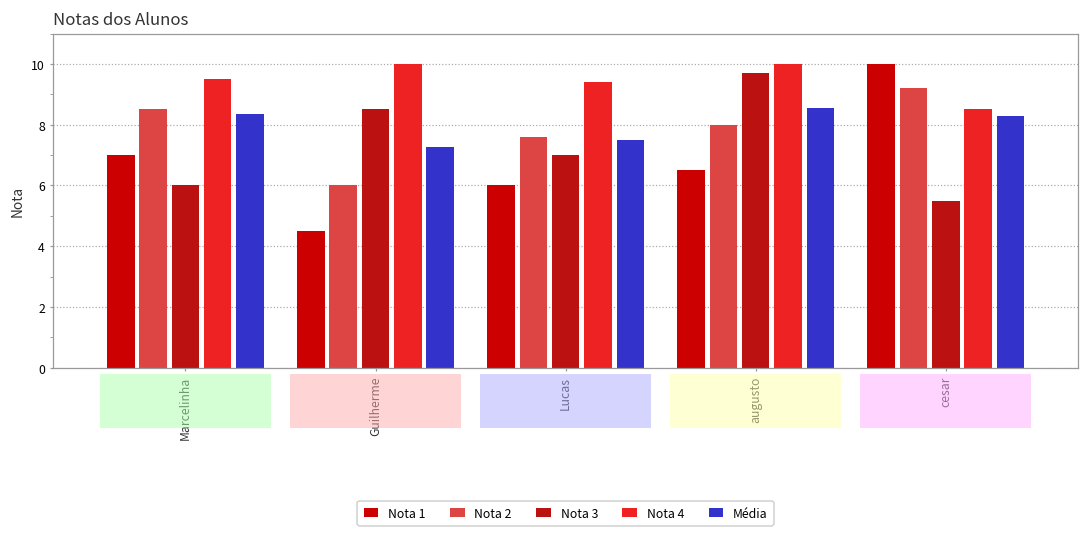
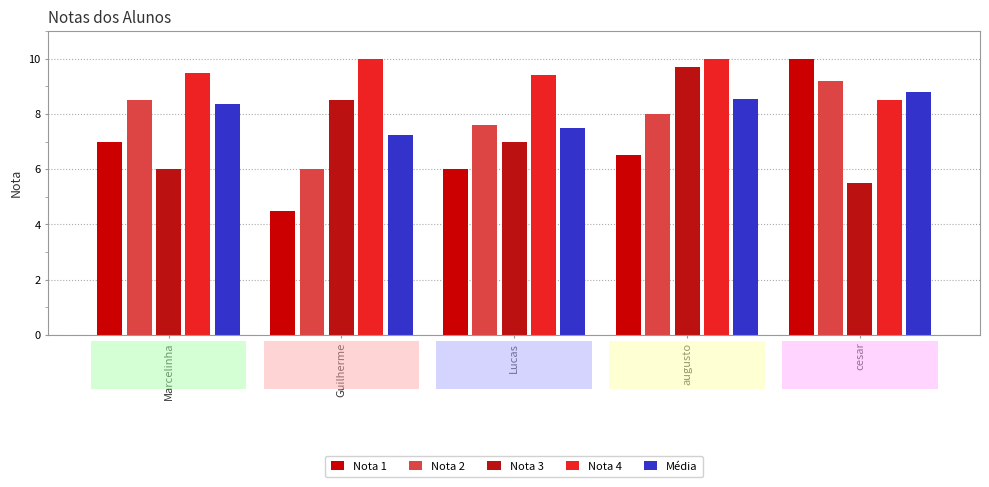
Média, cesar: 8.3 -> 8.8
